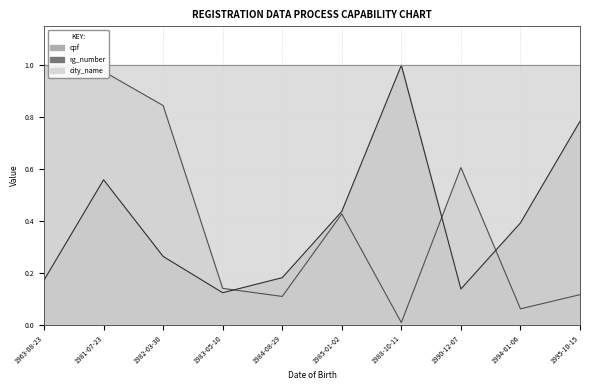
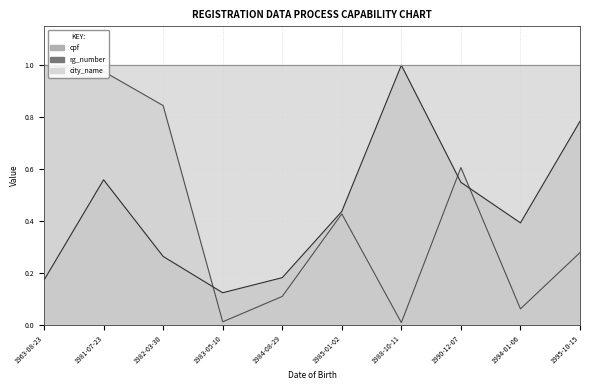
cpf, 1983-05-10: 0.14 -> 0.01
rg_number, 1990-12-07: 0.14 -> 0.55
cpf, 1995-10-15: 0.12 -> 0.28
